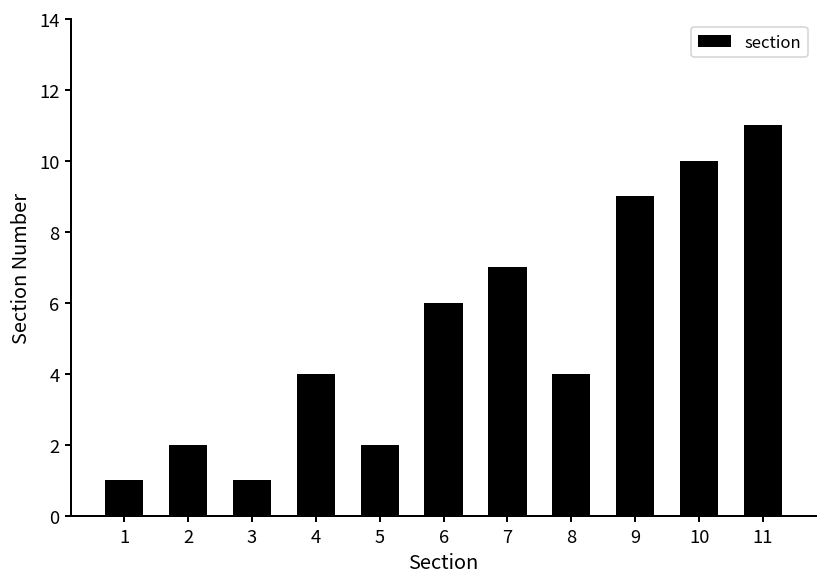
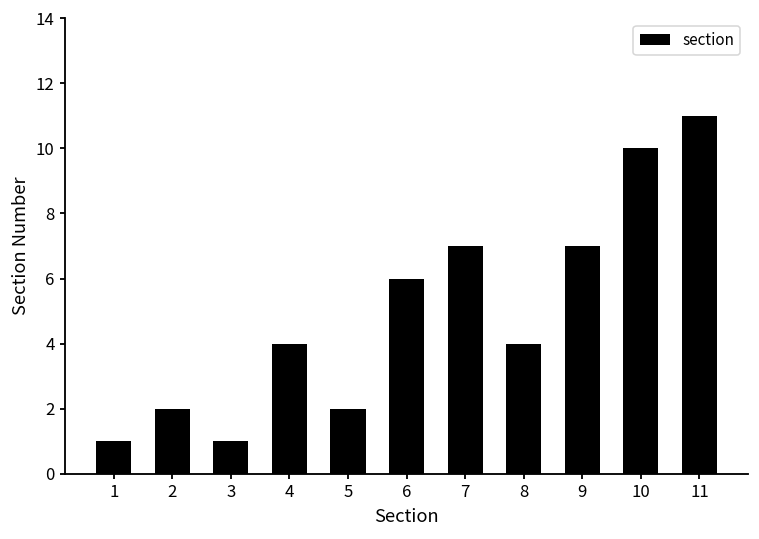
9: 9 -> 7
